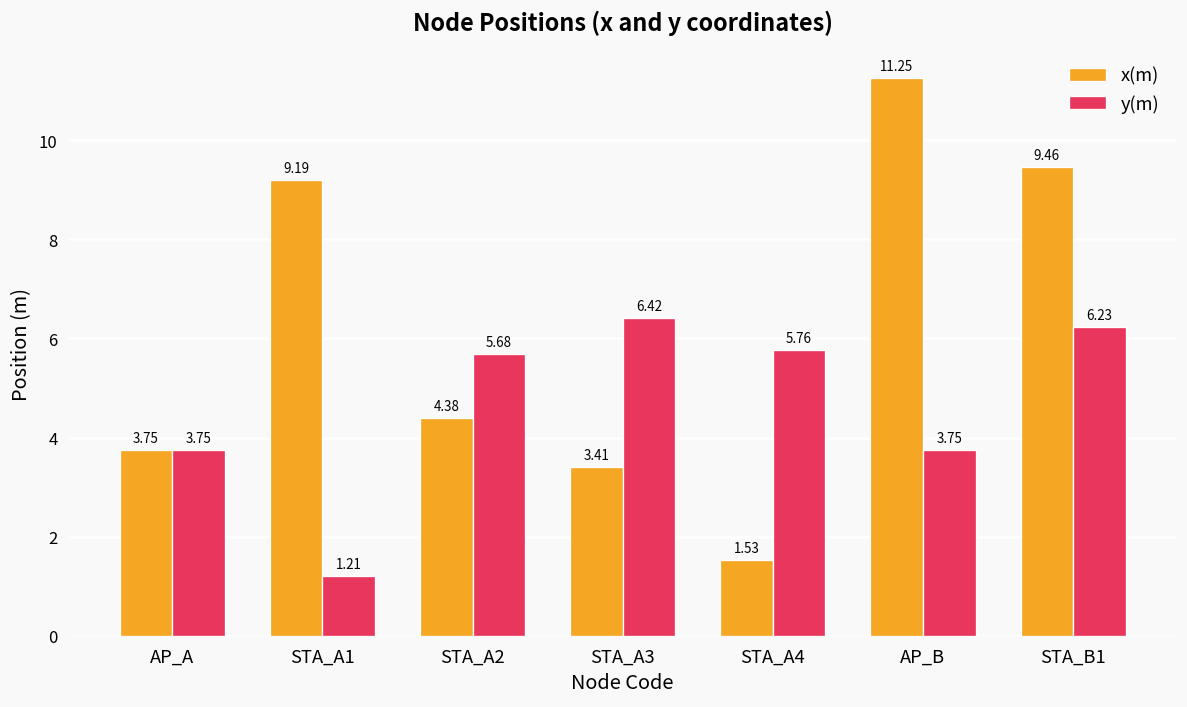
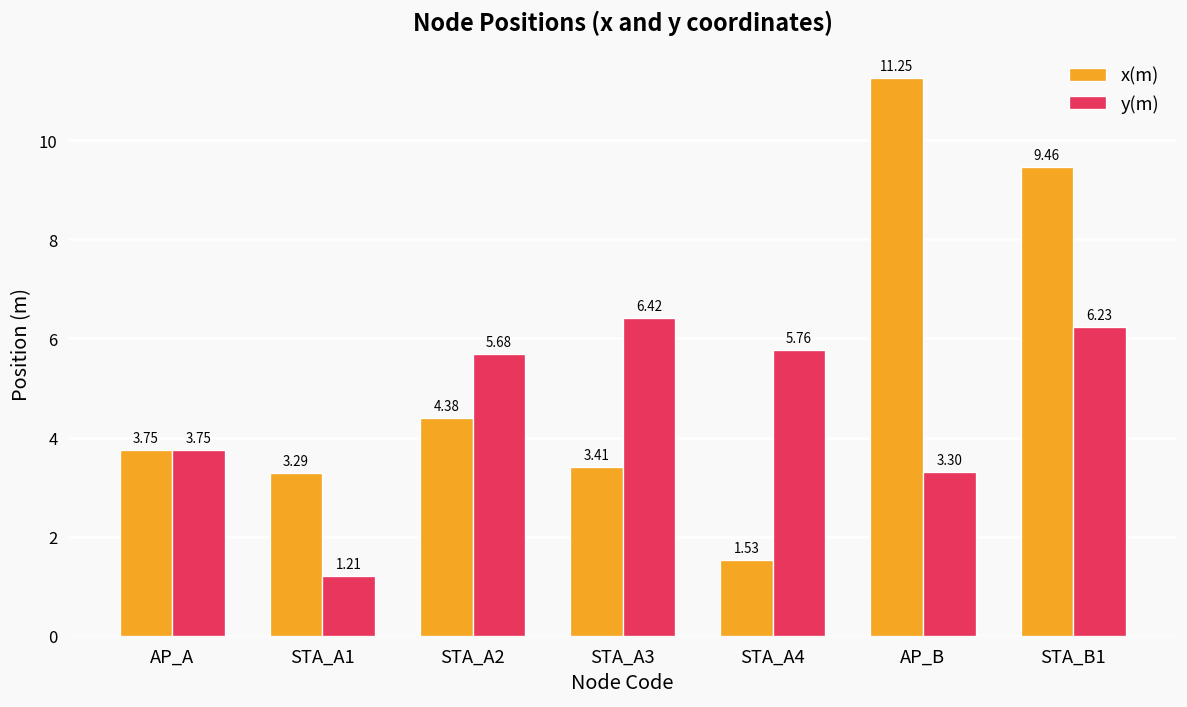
x(m), STA_A1: 9.19 -> 3.29
y(m), AP_B: 3.75 -> 3.30
